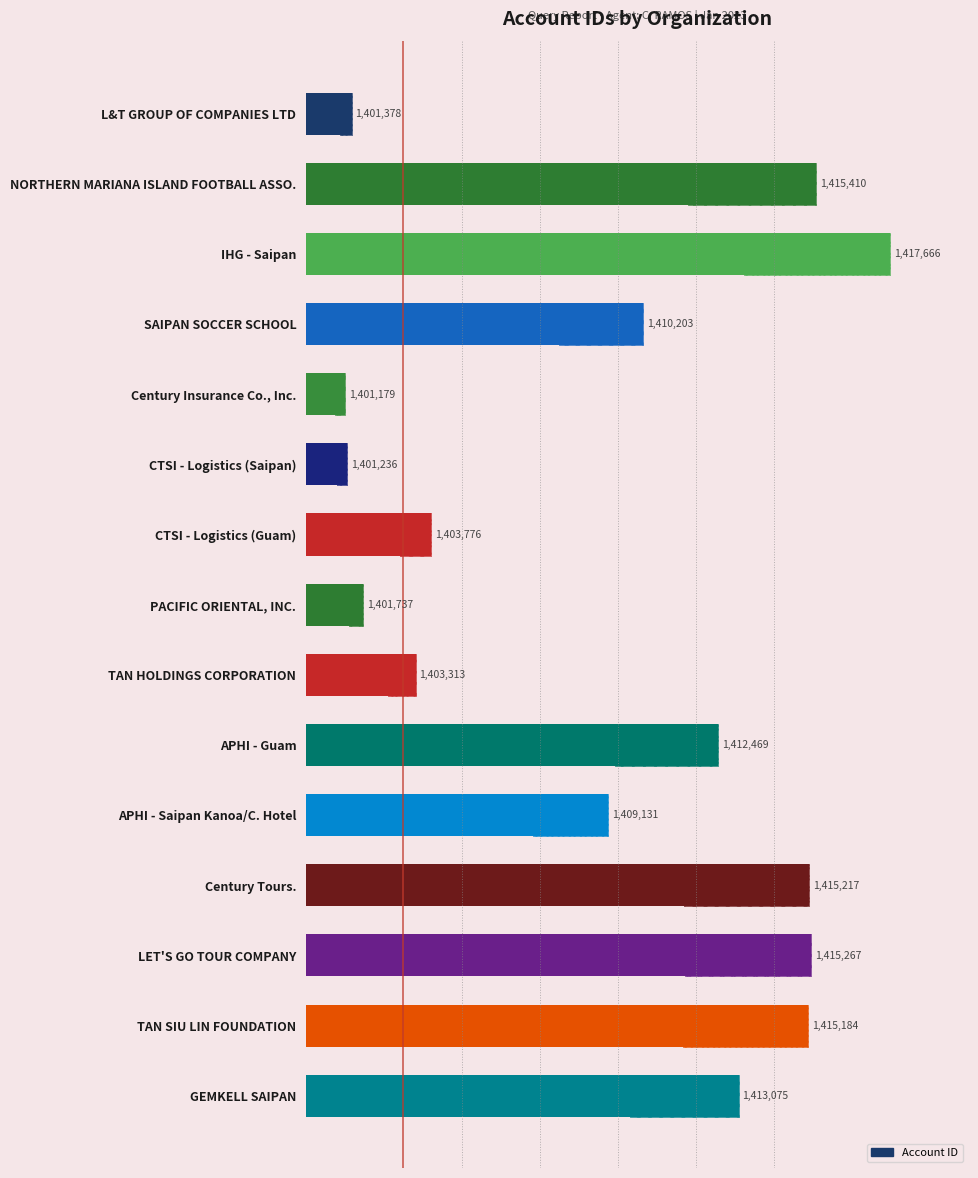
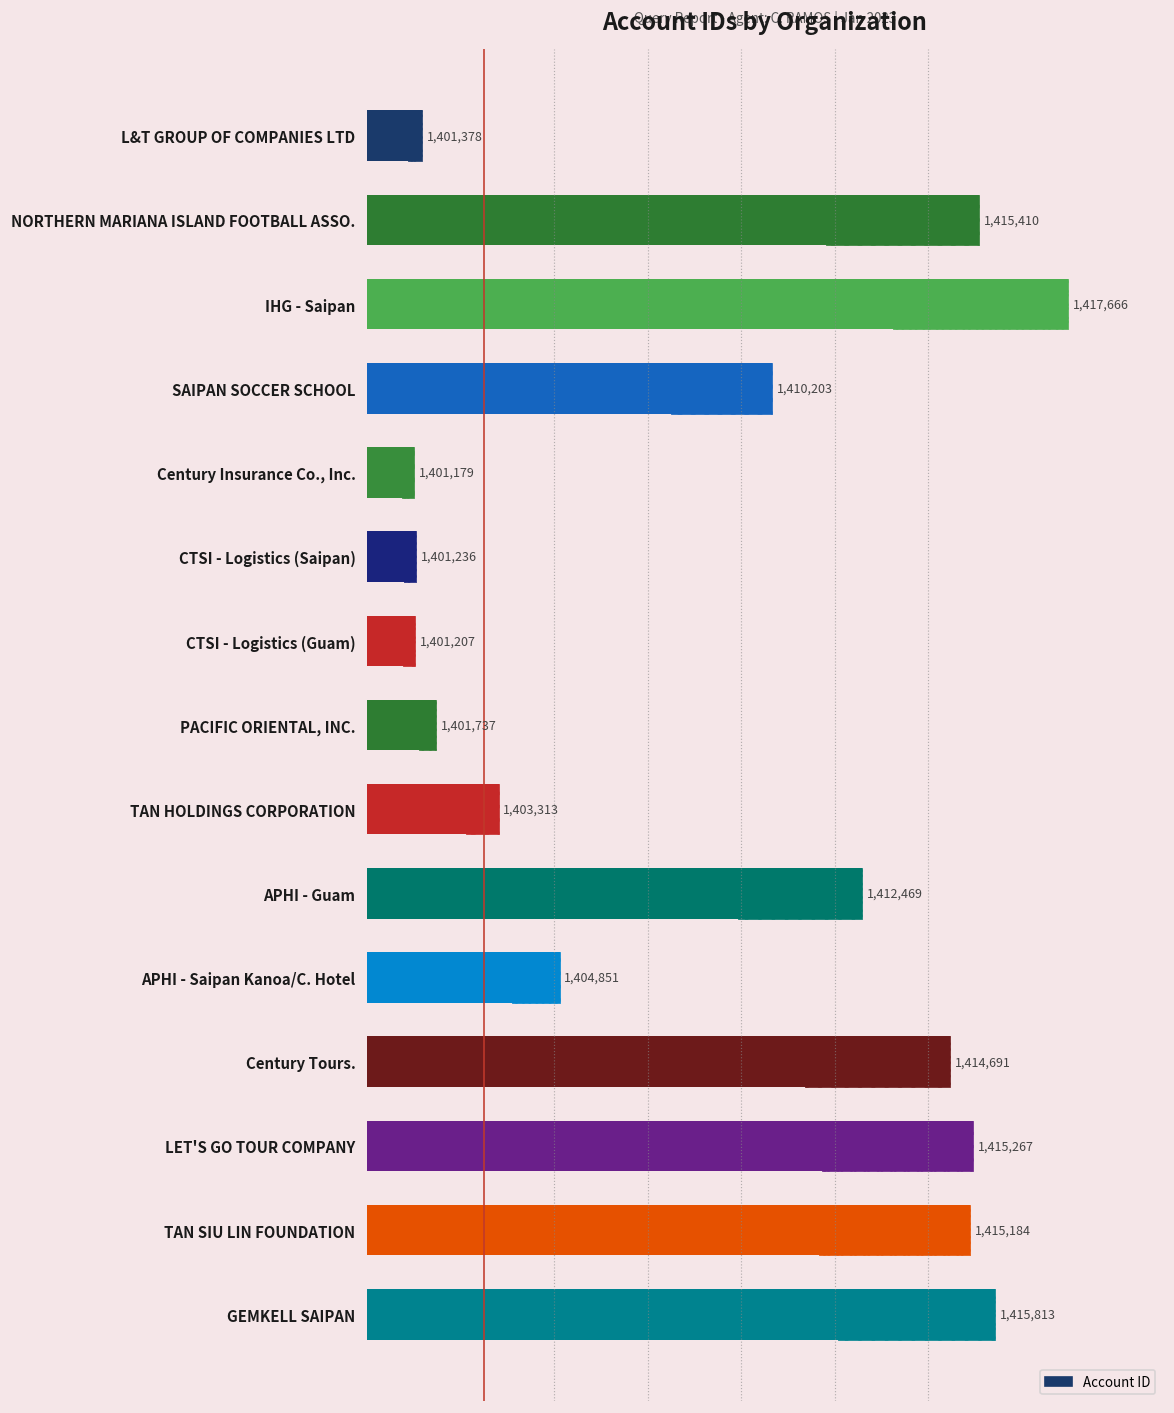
Account ID, CTSI - Logistics (Guam): 1,403,776 -> 1,401,207
Account ID, APHI - Saipan Kanoa/C. Hotel: 1,409,131 -> 1,404,851
Account ID, Century Tours.: 1,415,217 -> 1,414,691
Account ID, GEMKELL SAIPAN: 1,413,075 -> 1,415,813
